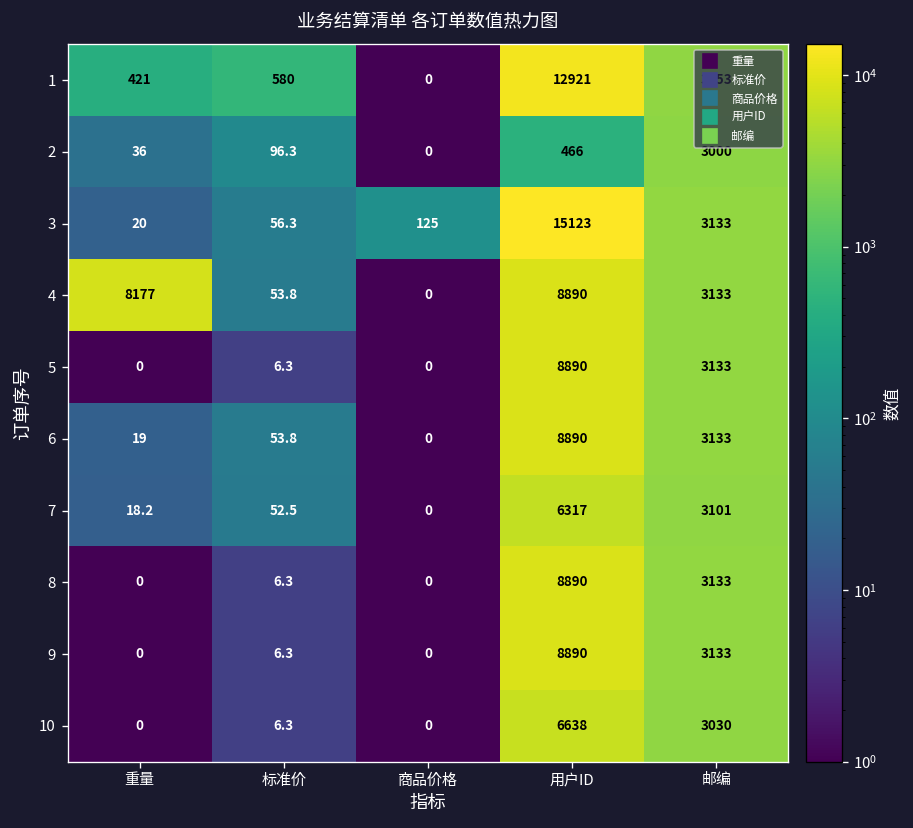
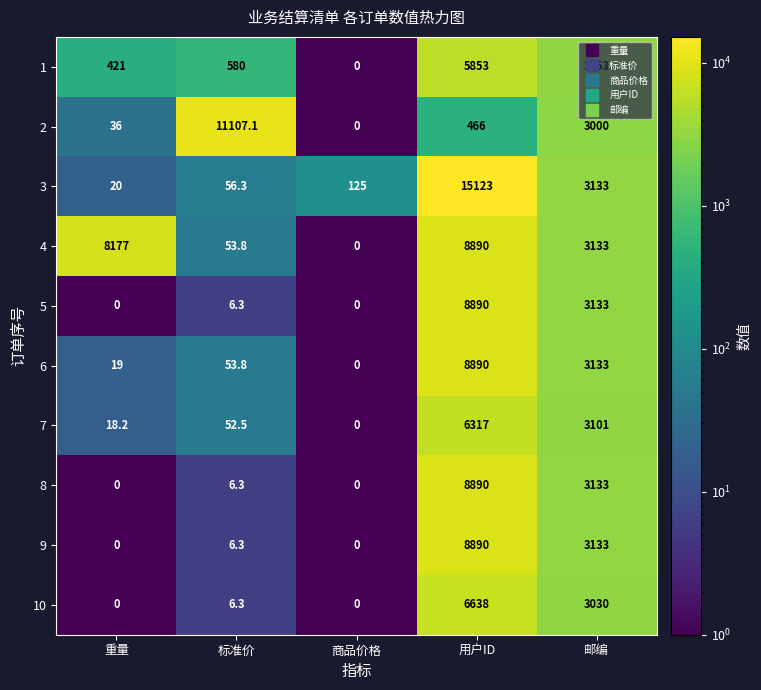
1, 用户ID: 12921 -> 5853
2, 标准价: 96.3 -> 11107.1
